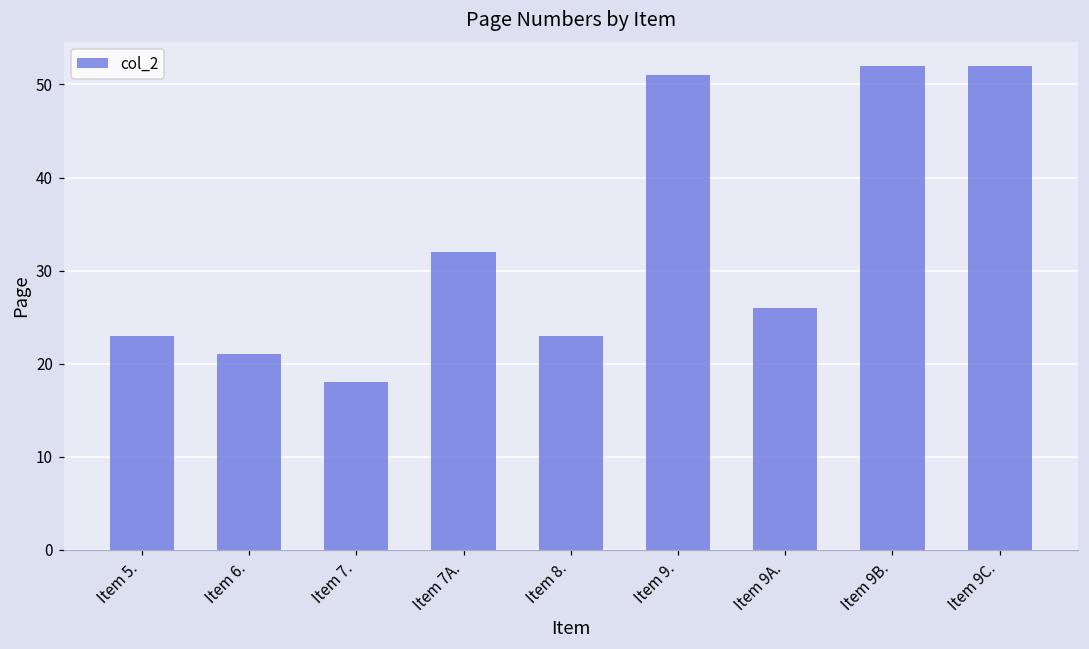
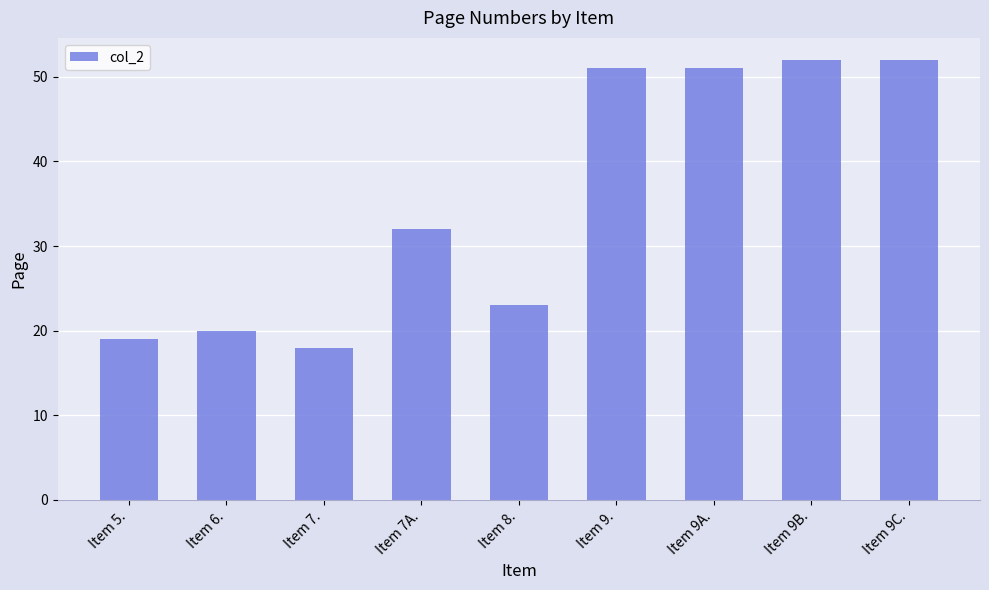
Item 5.: 23 -> 19
Item 6.: 21 -> 20
Item 9A.: 26 -> 51
